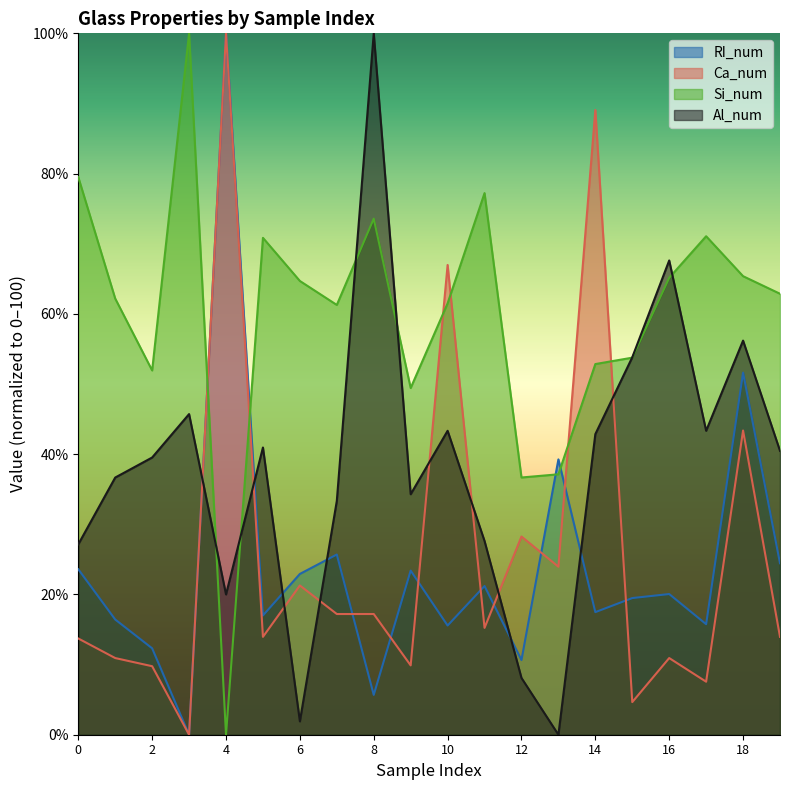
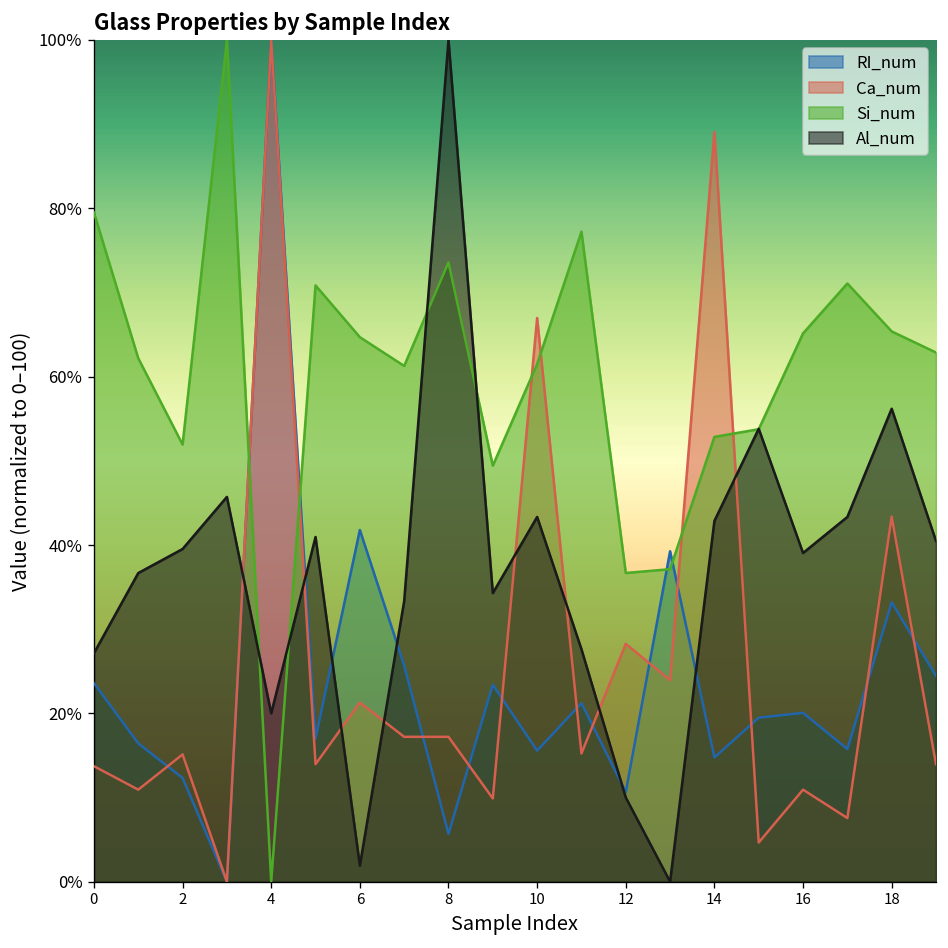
Ca_num, 2: 10% -> 15%
RI_num, 6: 23% -> 42%
Al_num, 12: 8% -> 10%
RI_num, 14: 17% -> 15%
Al_num, 16: 68% -> 39%
RI_num, 18: 52% -> 33%
